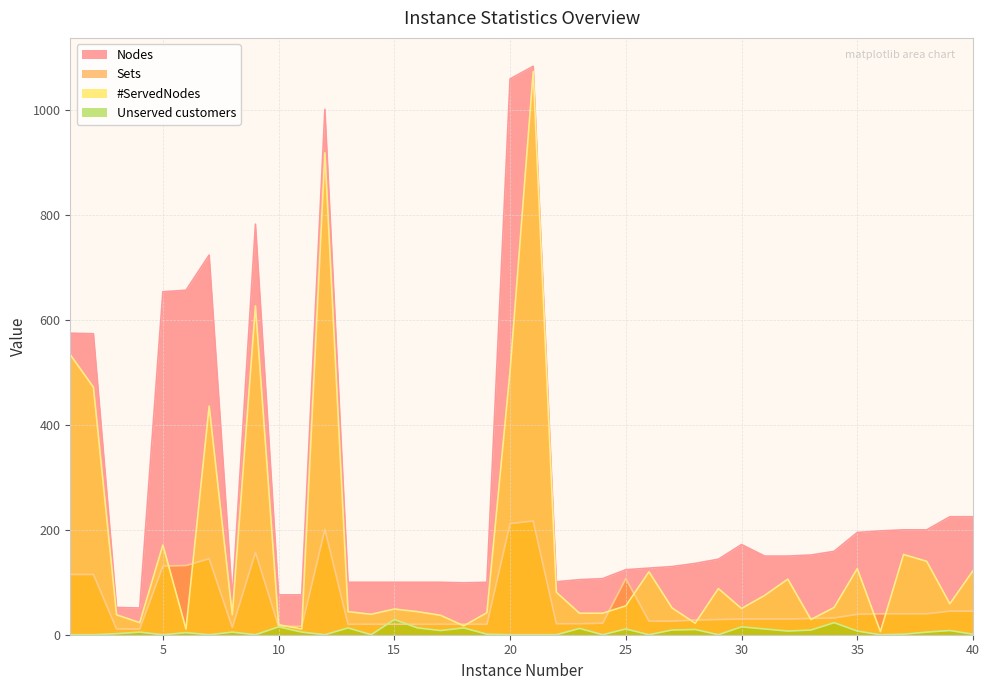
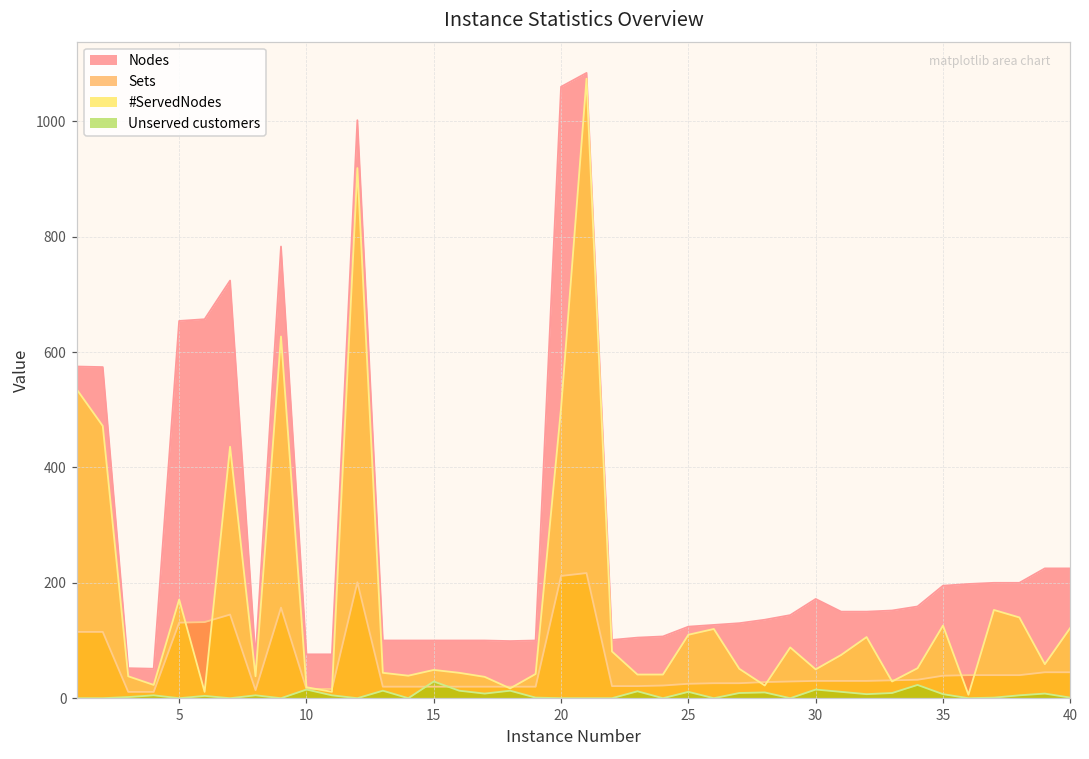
Sets, 25: 110 -> 30
#ServedNodes, 25: 60 -> 110
